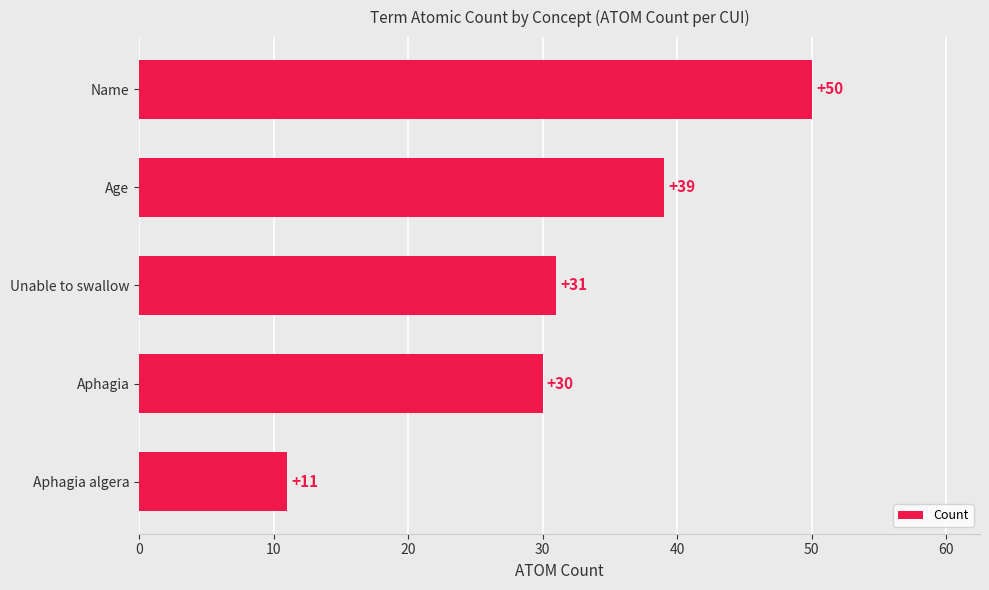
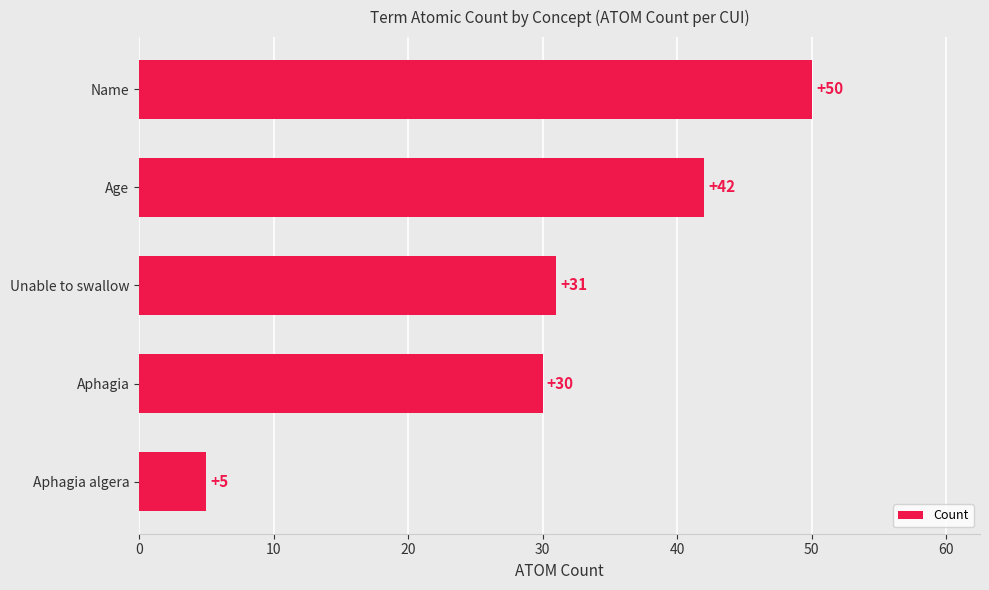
Age: +39 -> +42
Aphagia algera: +11 -> +5
